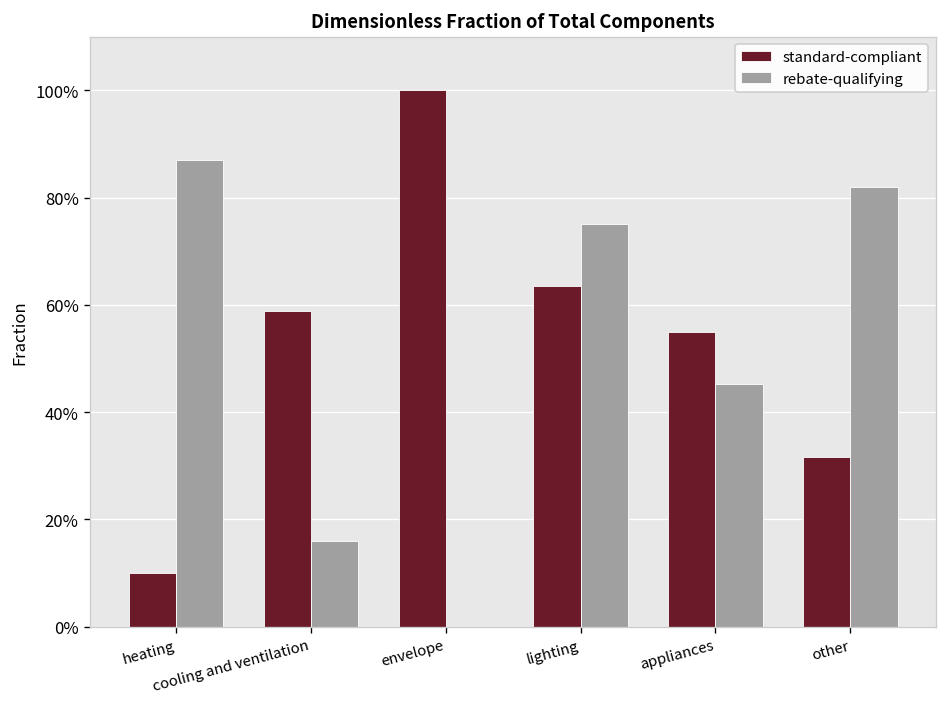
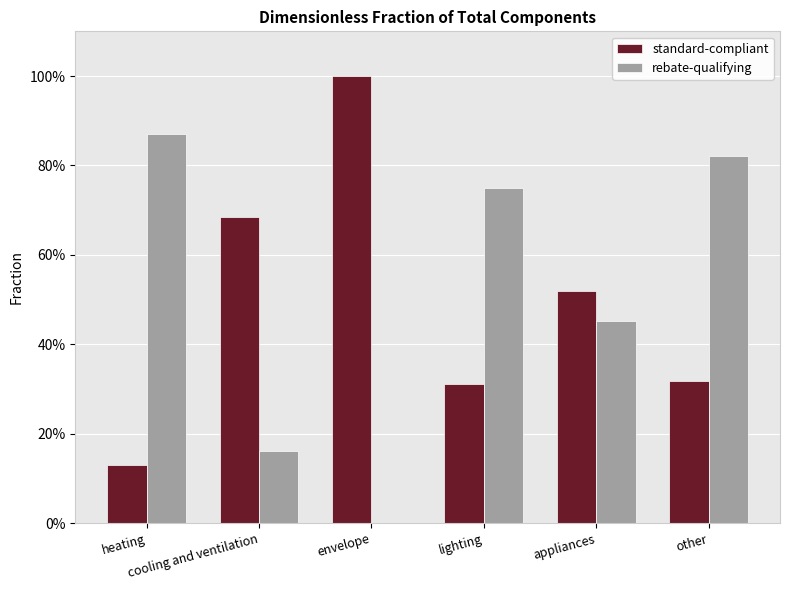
standard-compliant, heating: 10% -> 13%
standard-compliant, cooling and ventilation: 59% -> 69%
standard-compliant, lighting: 63% -> 31%
standard-compliant, appliances: 55% -> 52%
